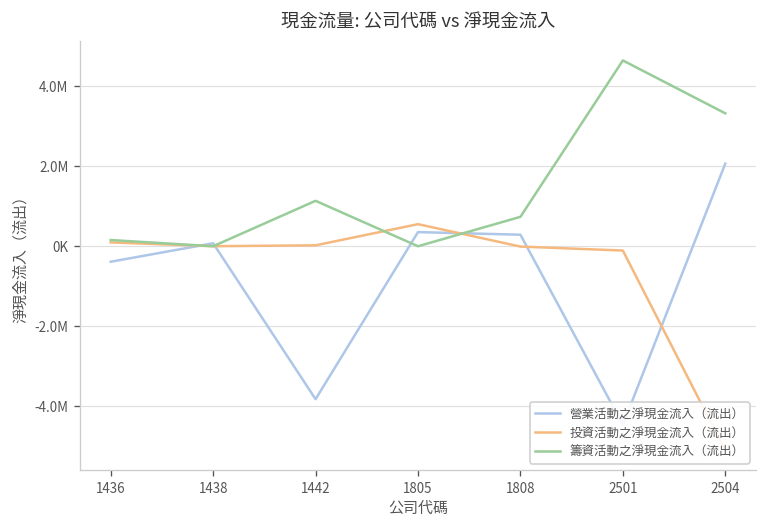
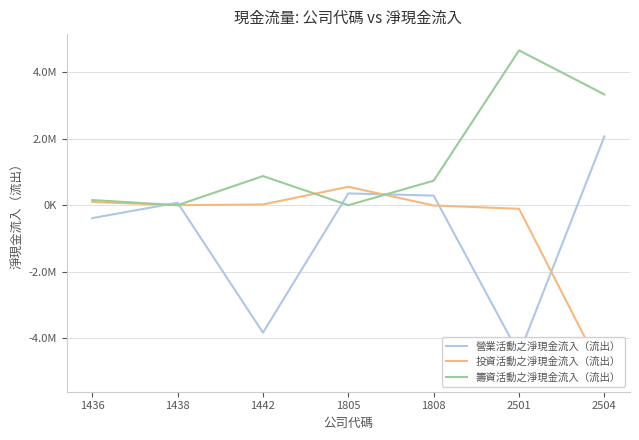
籌資活動之淨現金流入（流出）, 1442: 1100000 -> 900000
